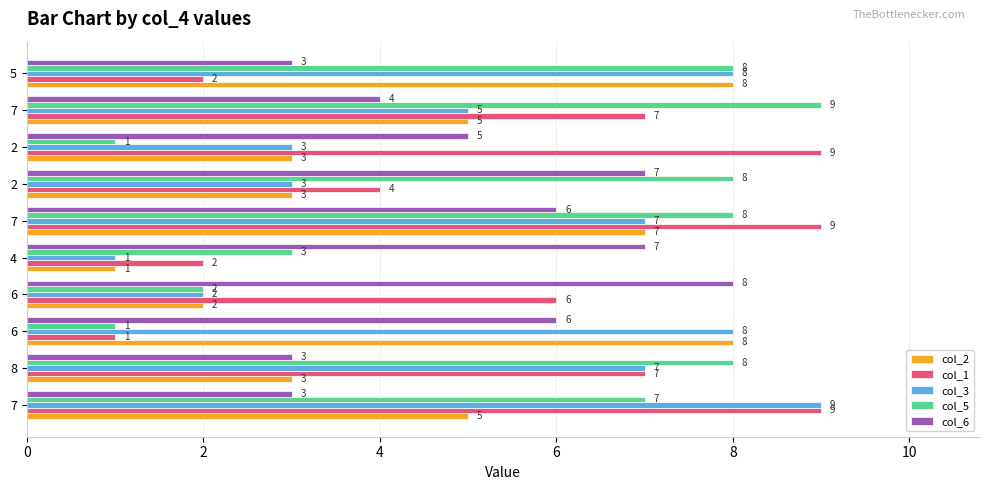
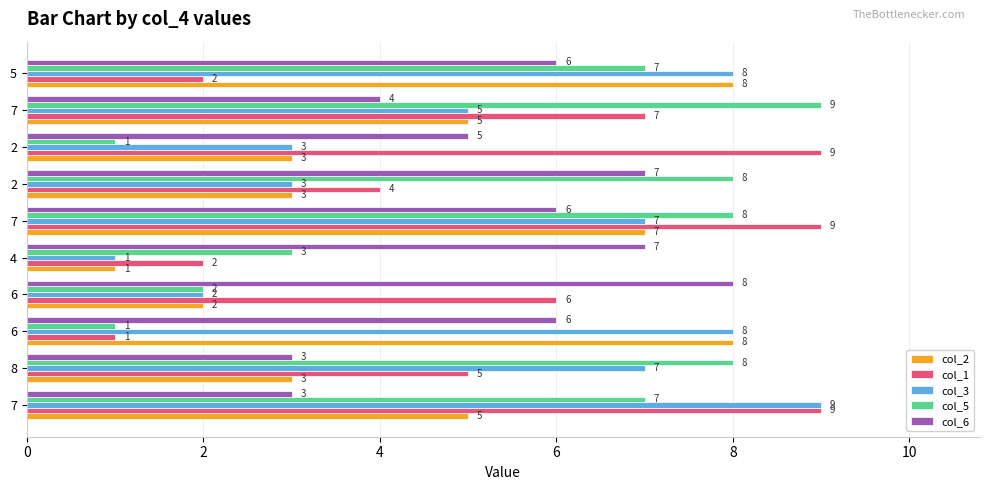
col_6, 5: 3 -> 6
col_5, 5: 8 -> 7
col_1, 8: 7 -> 5
